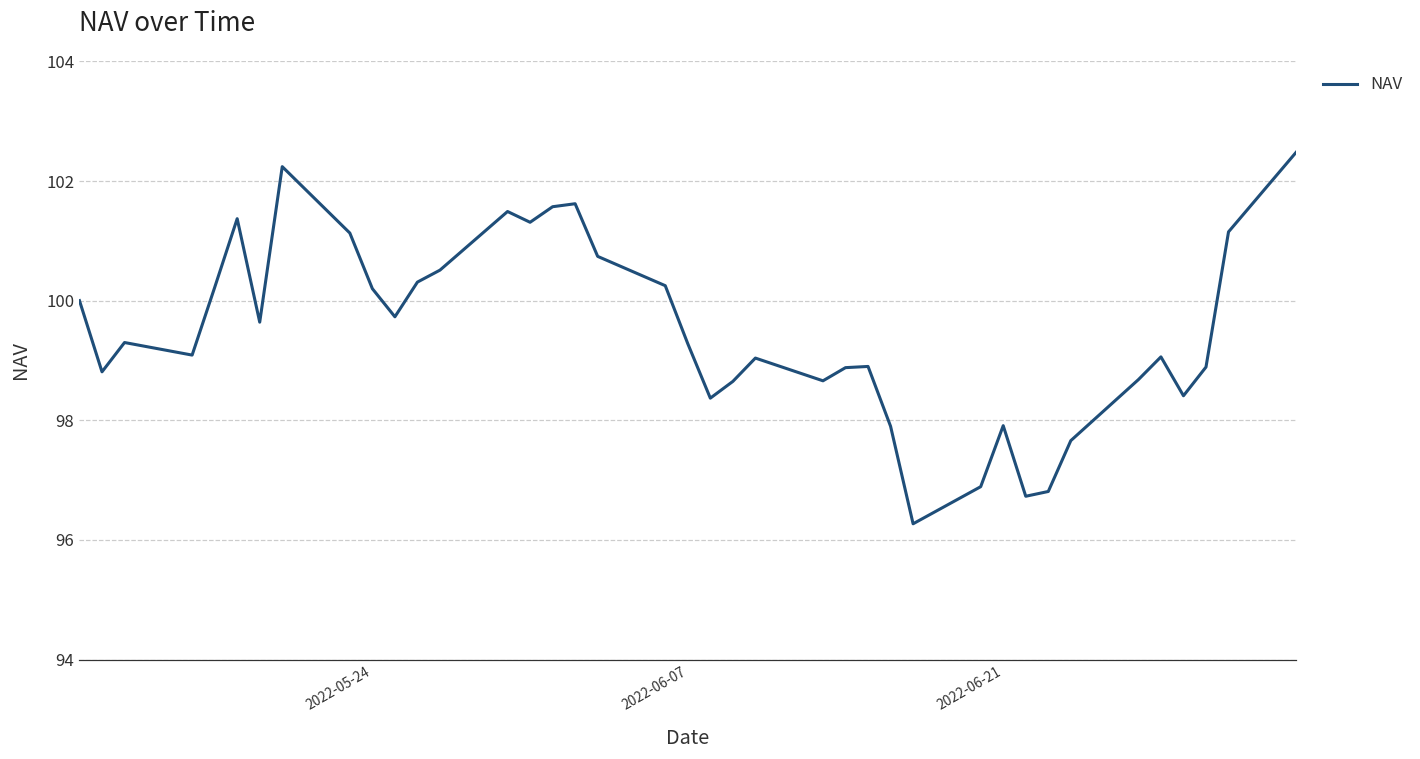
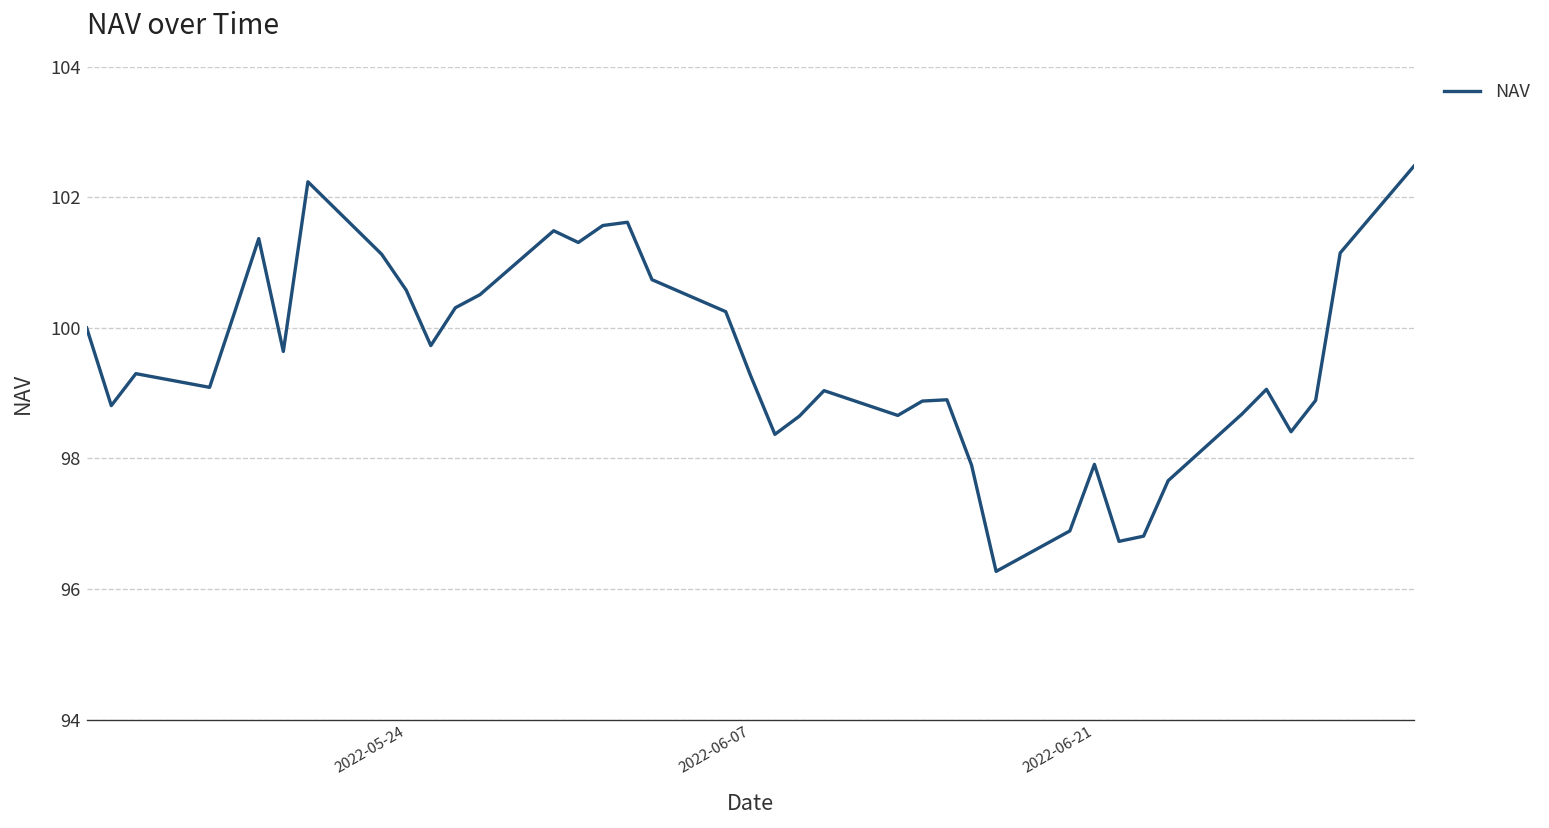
2022-05-24: 100.2 -> 100.6
